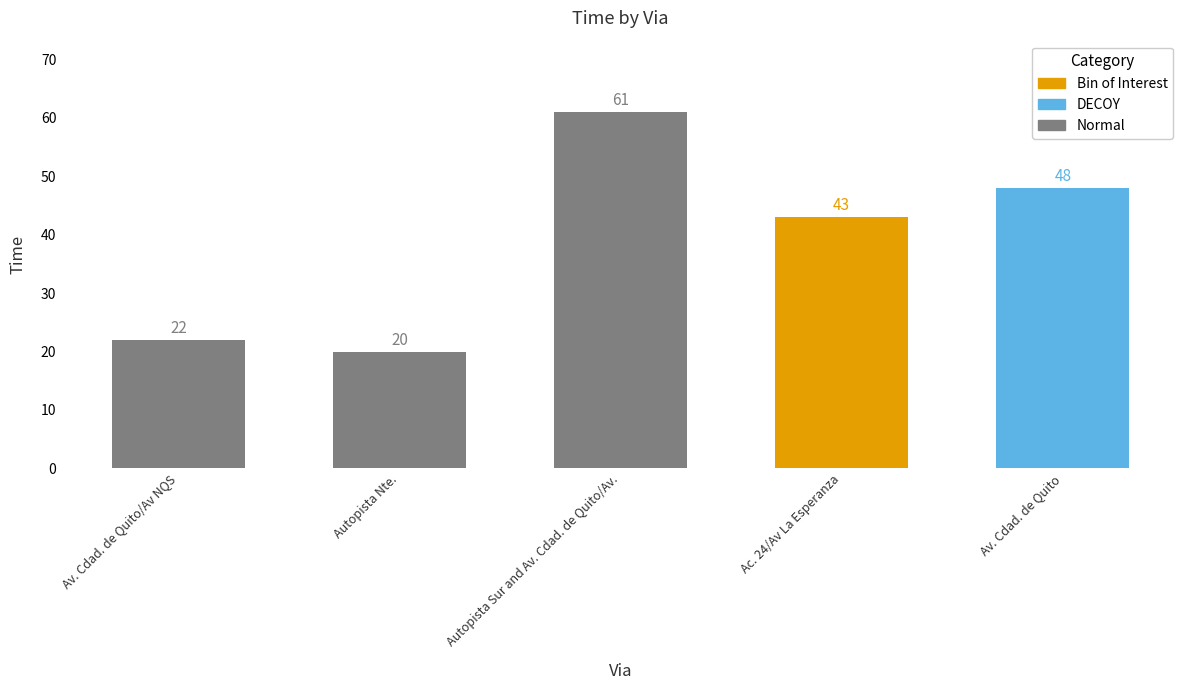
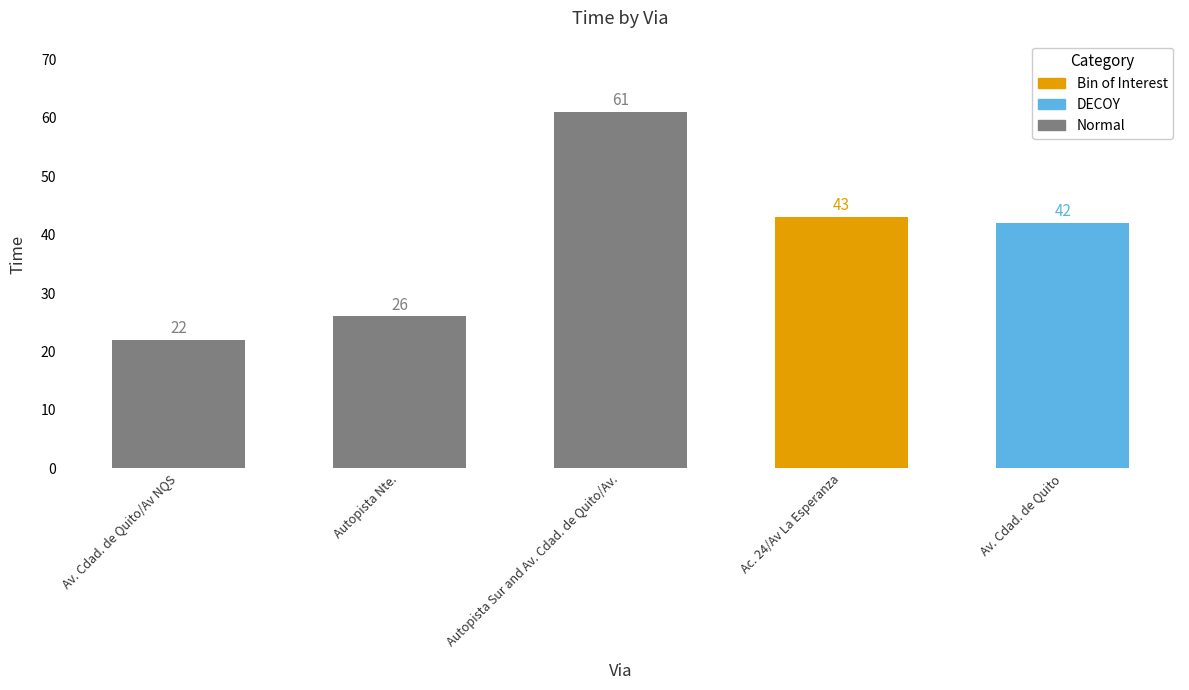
Autopista Nte.: 20 -> 26
Av. Cdad. de Quito: 48 -> 42
